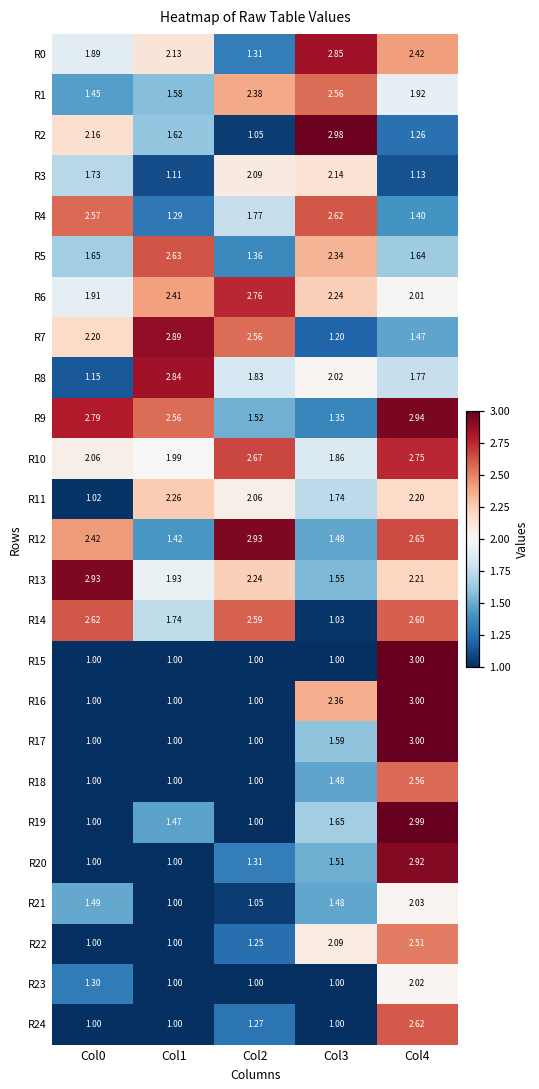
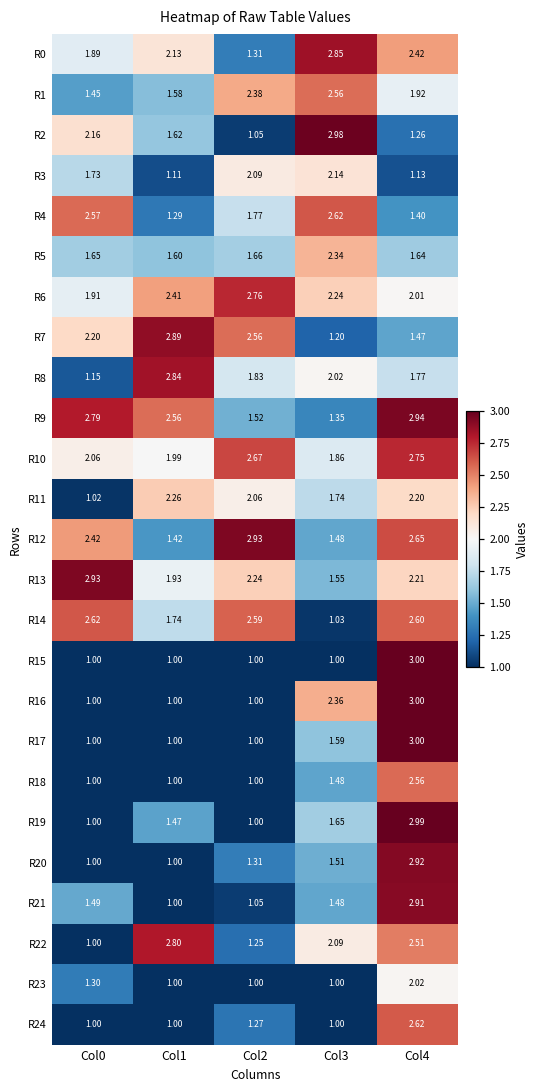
R5, Col1: 2.63 -> 1.60
R5, Col2: 1.36 -> 1.66
R21, Col4: 2.03 -> 2.91
R22, Col1: 1.00 -> 2.80
